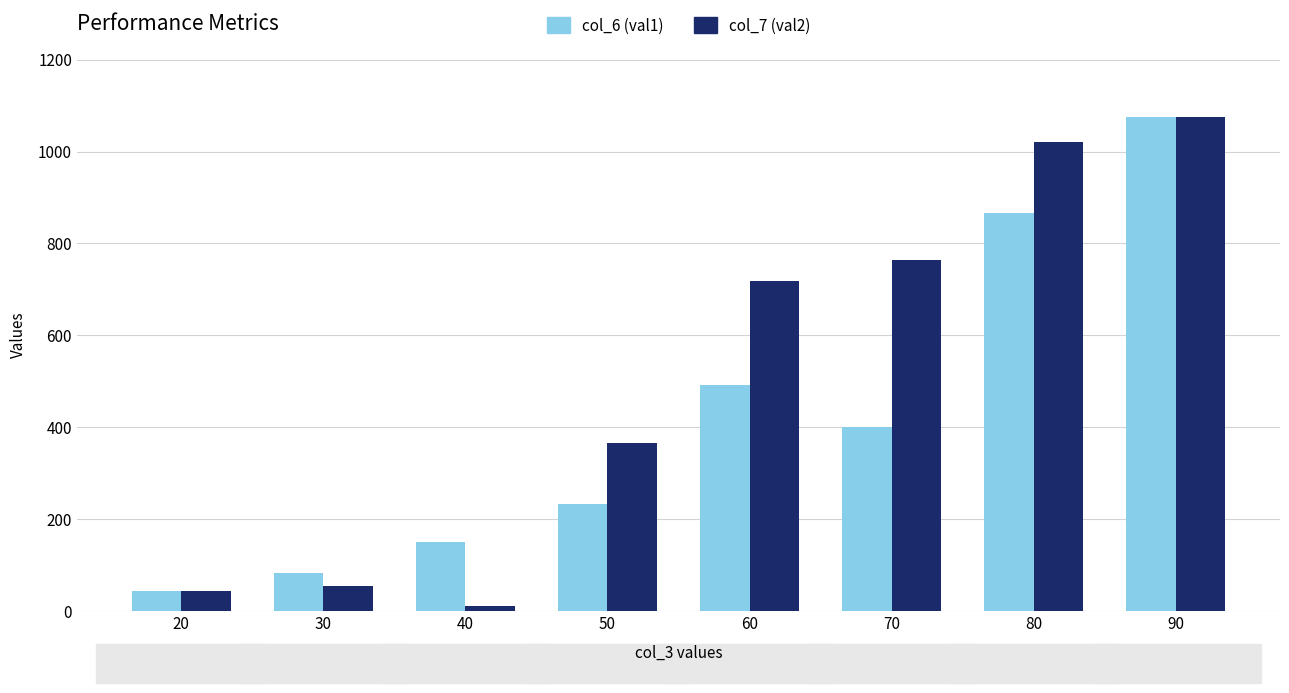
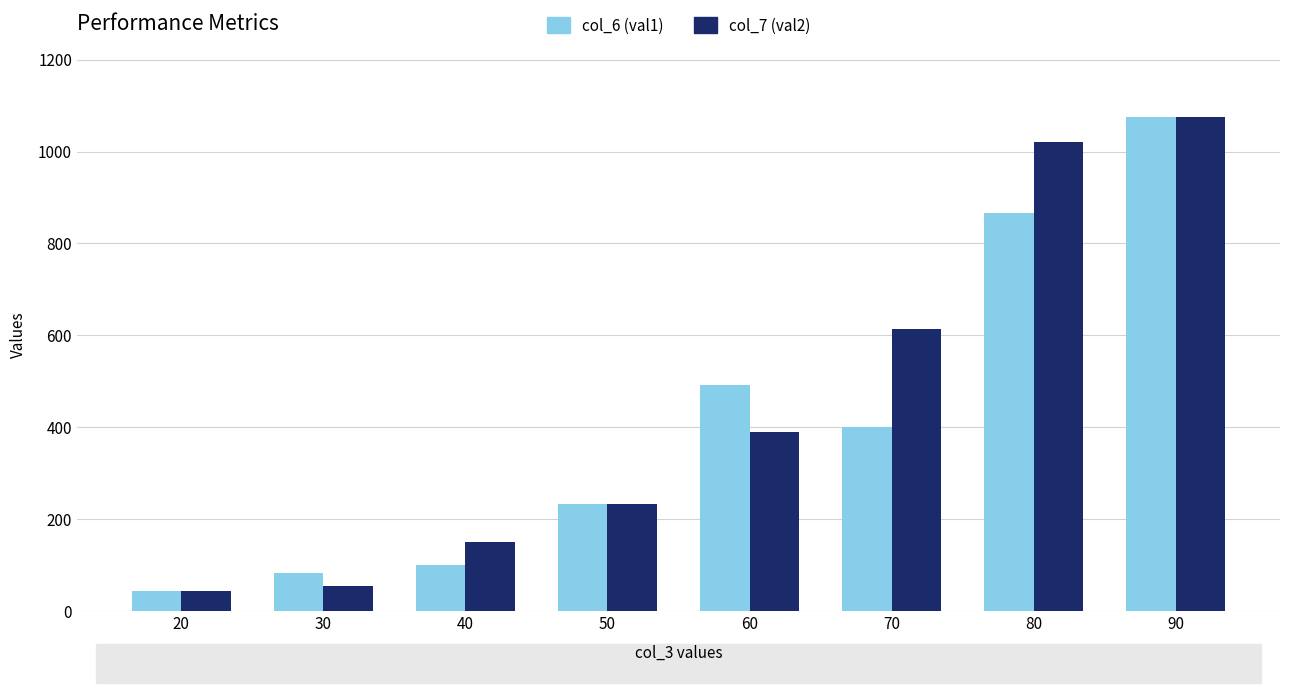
col_6 (val1), 40: 150 -> 100
col_7 (val2), 40: 10 -> 150
col_7 (val2), 50: 370 -> 230
col_7 (val2), 60: 720 -> 390
col_7 (val2), 70: 760 -> 610
